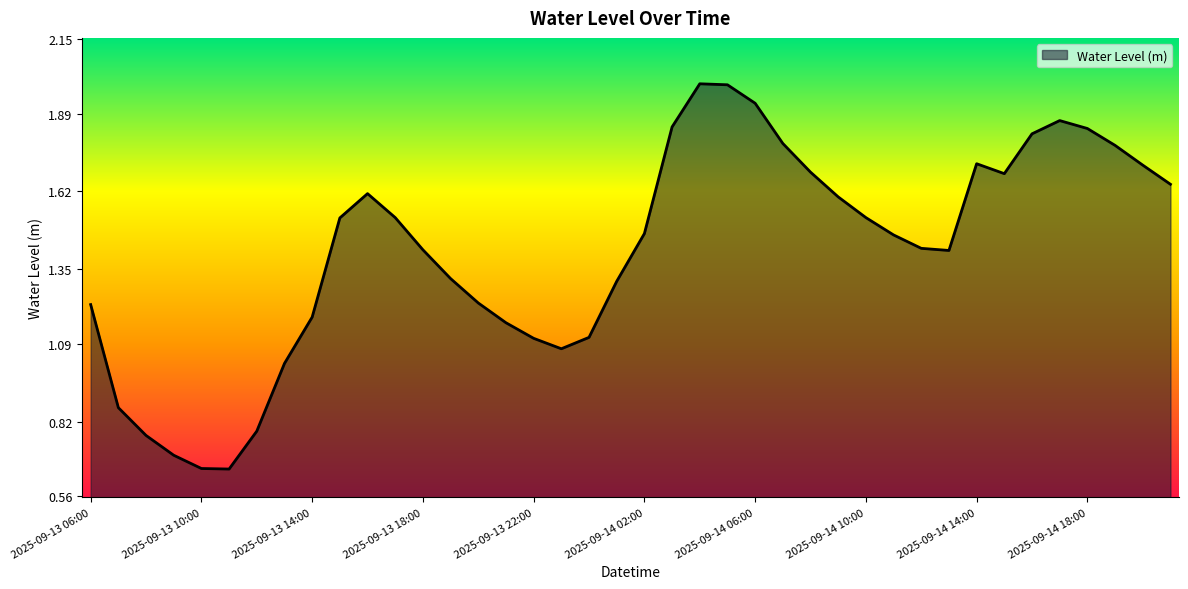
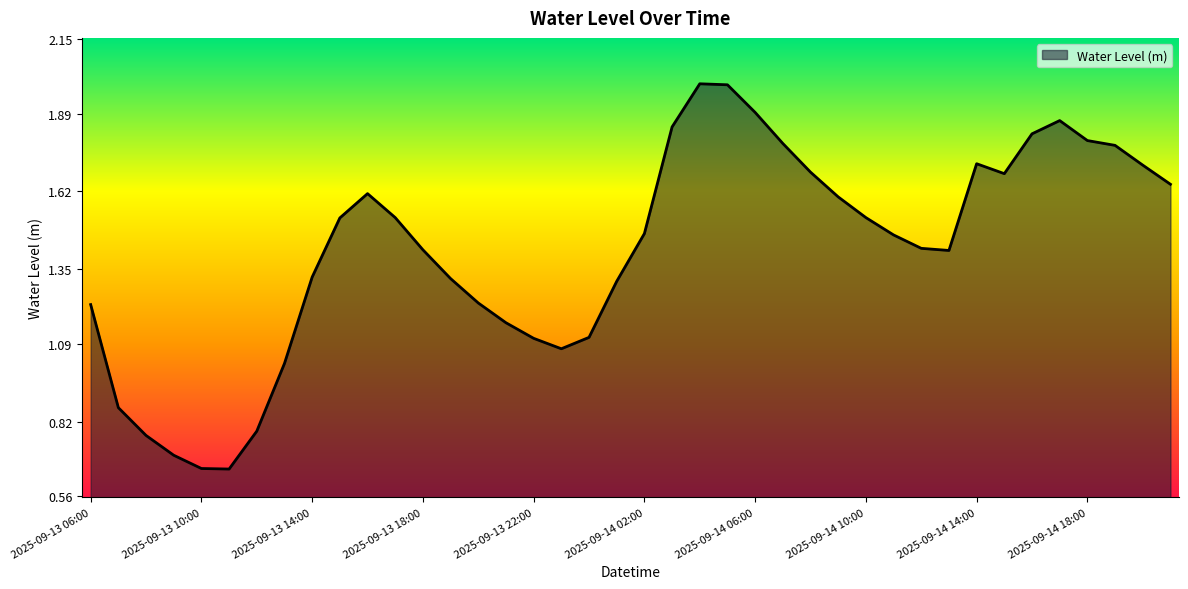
2025-09-13 14:00: 1.18 -> 1.32
2025-09-14 06:00: 1.93 -> 1.89
2025-09-14 18:00: 1.84 -> 1.80
